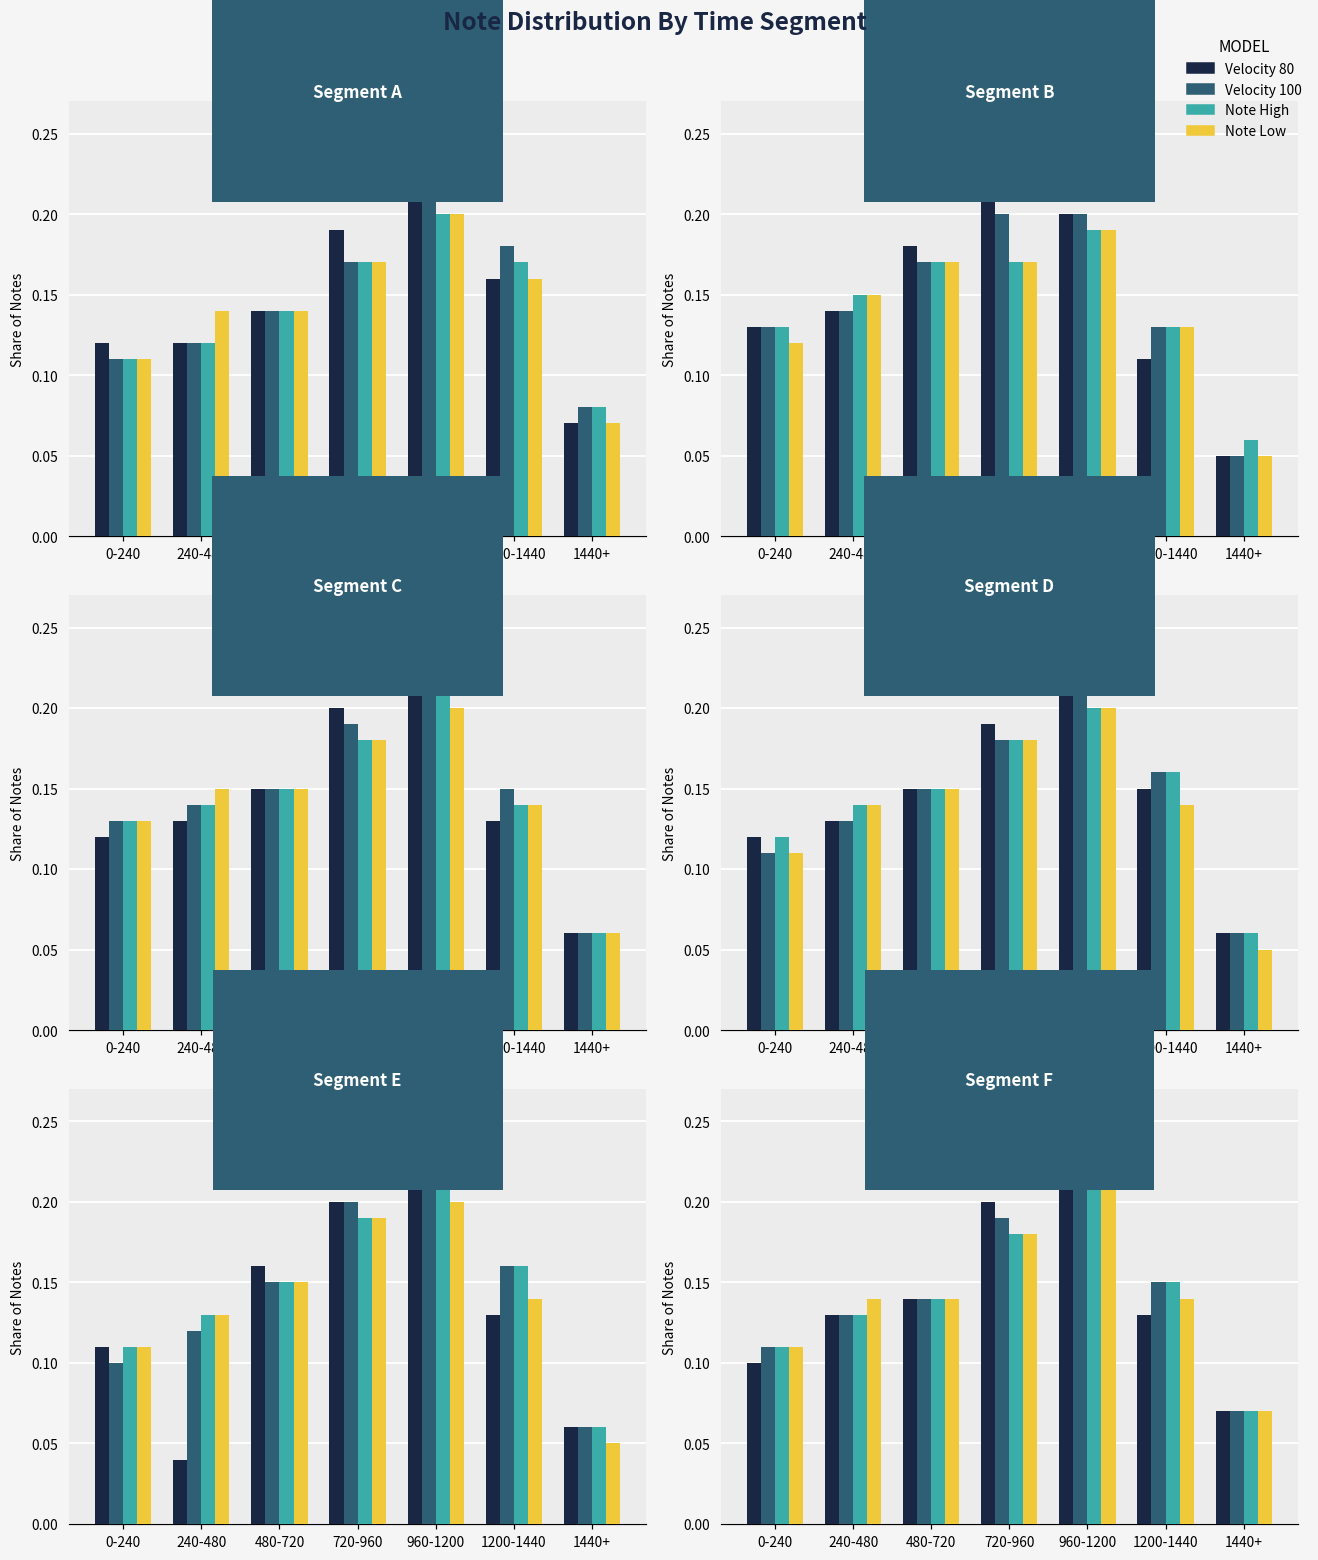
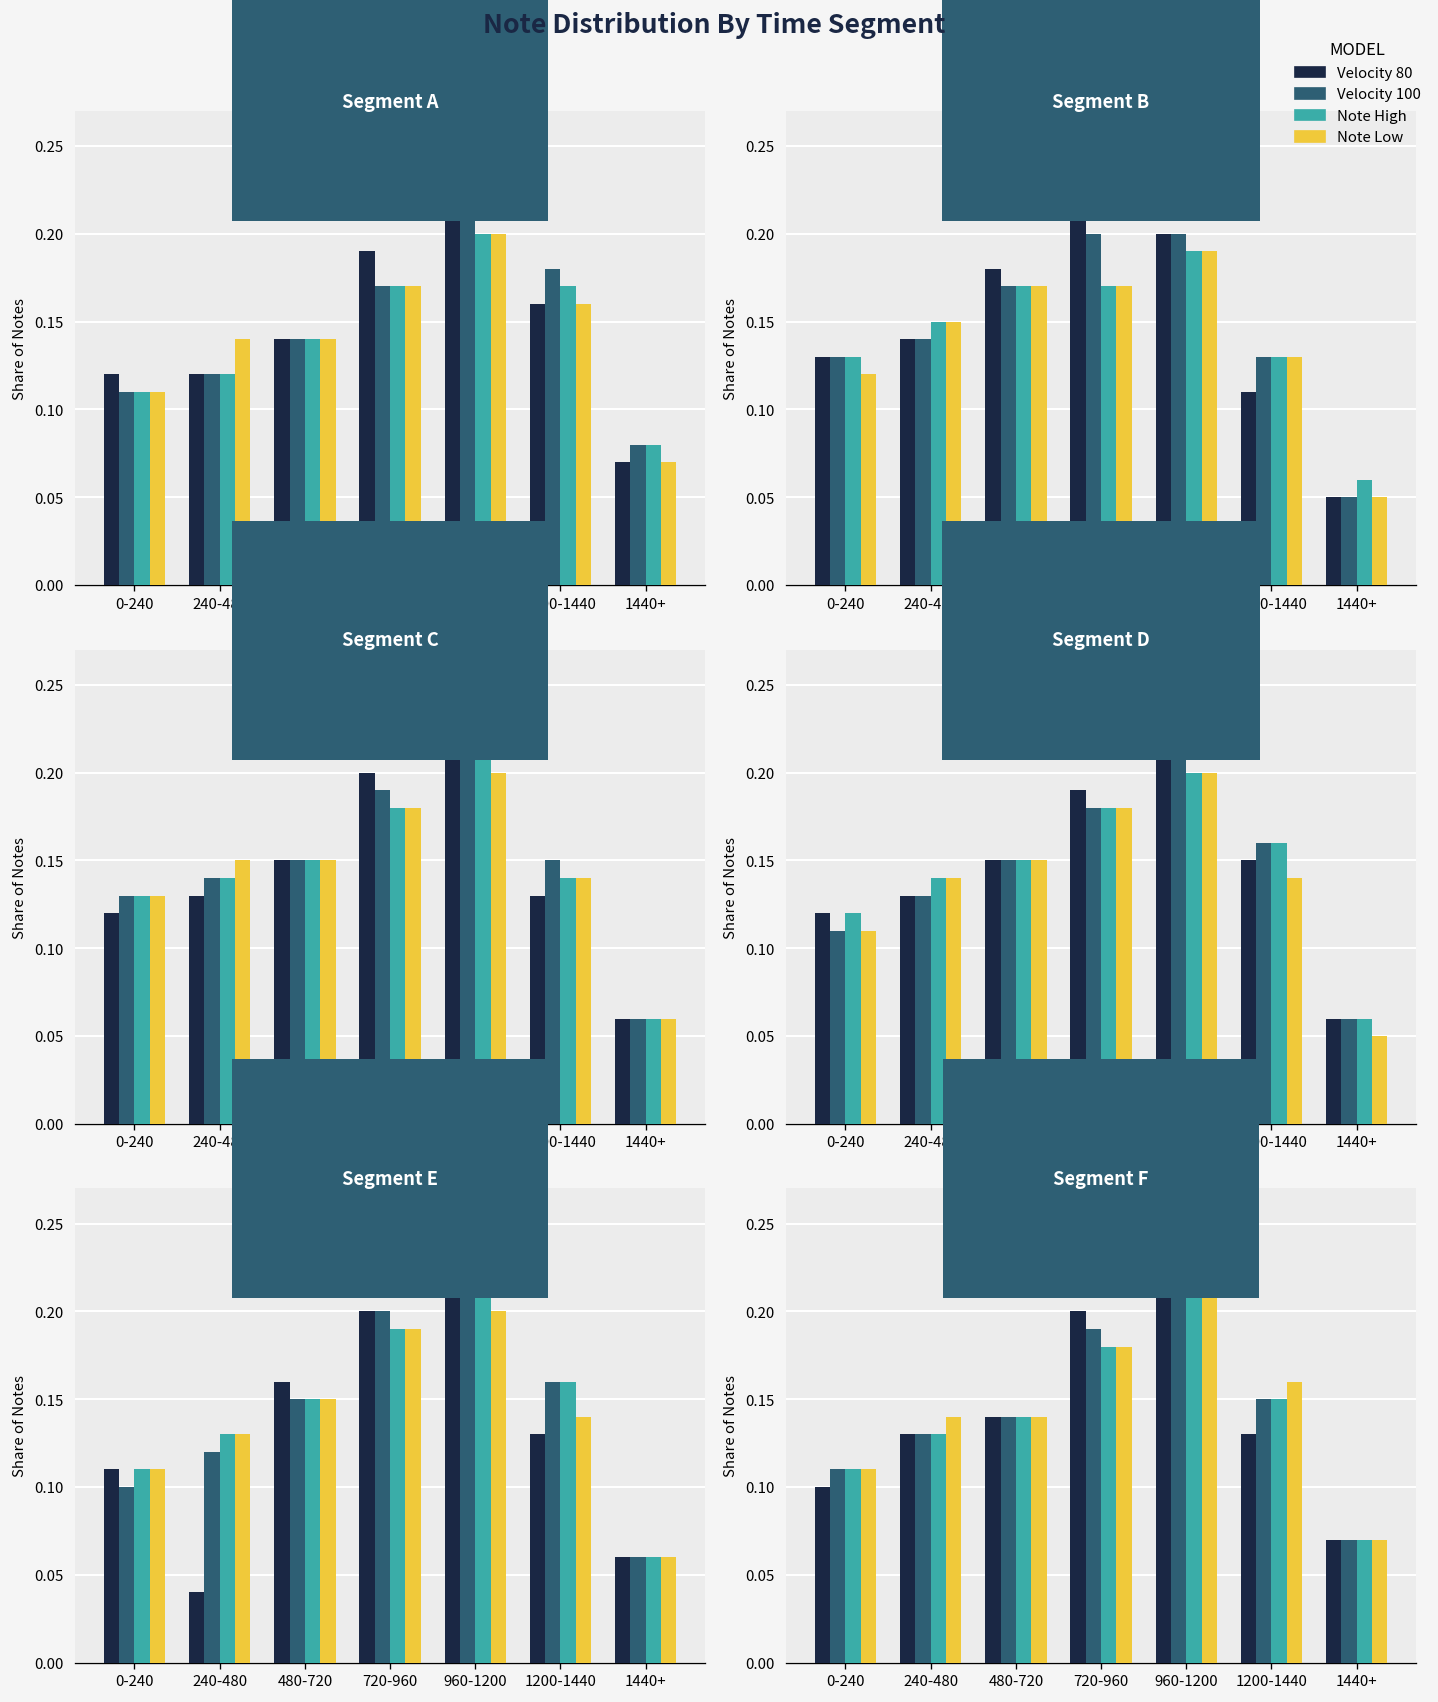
Segment E, Note Low, 1440+: 0.05 -> 0.06
Segment F, Note Low, 1200-1440: 0.14 -> 0.16
